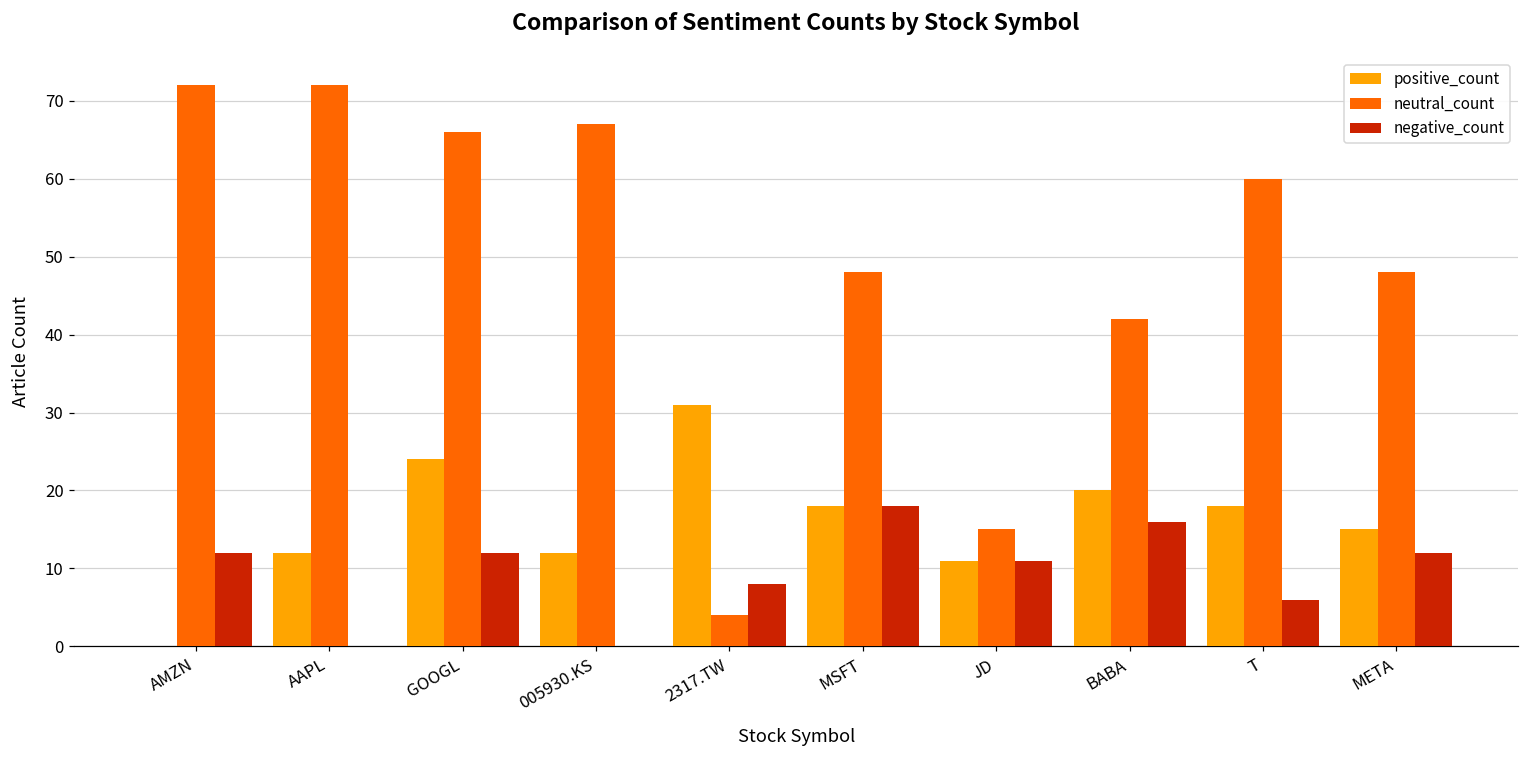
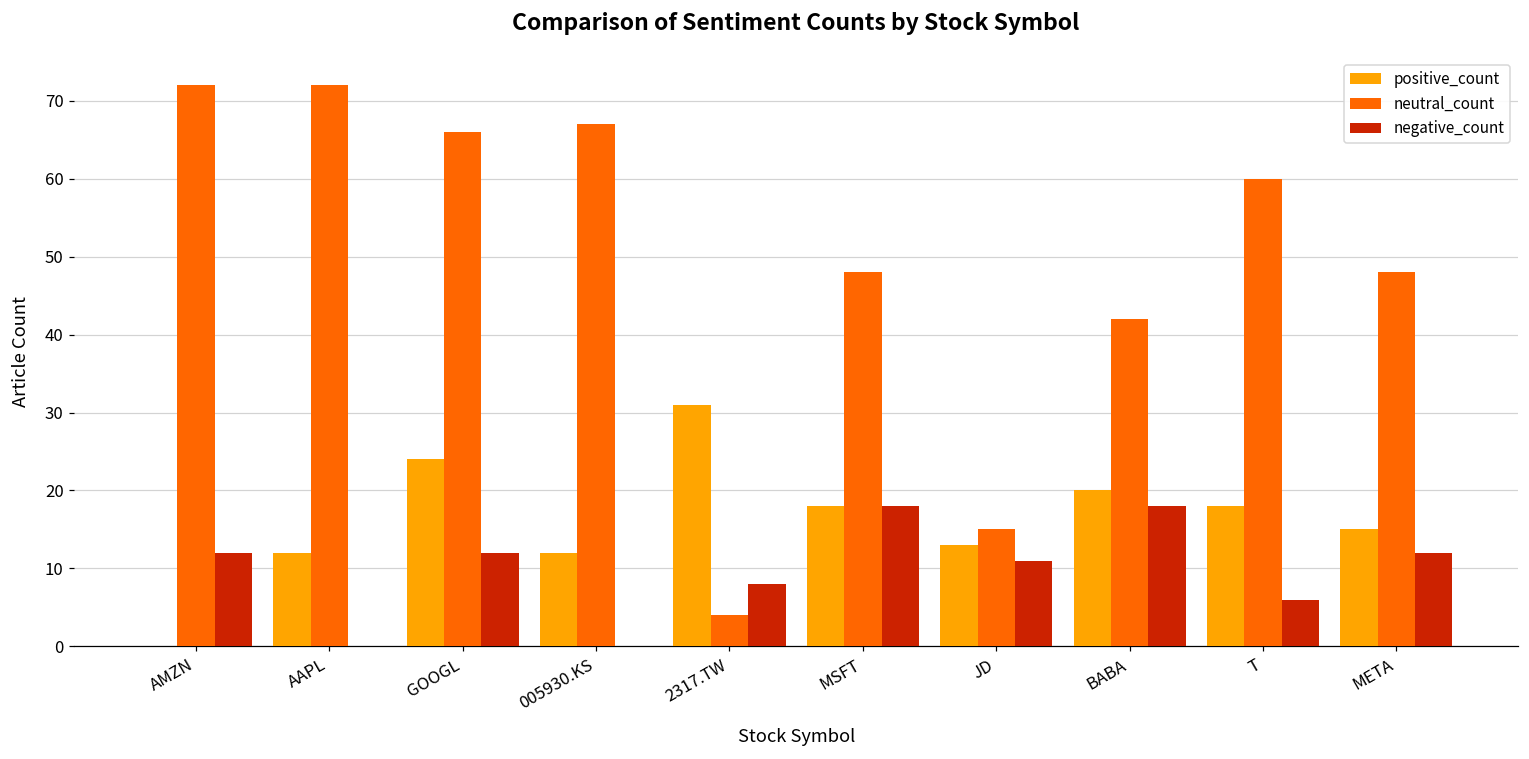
positive_count, JD: 11 -> 13
negative_count, BABA: 16 -> 18
